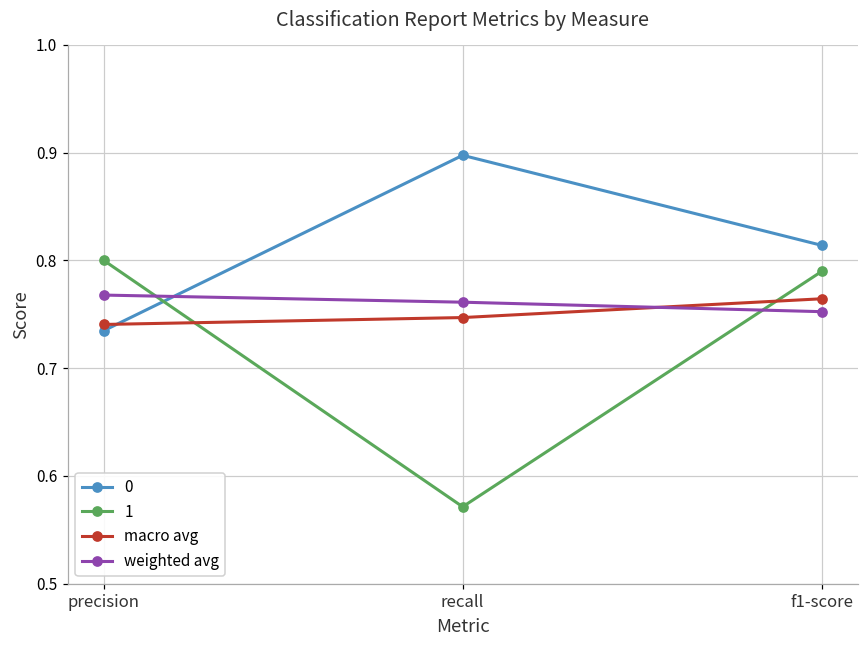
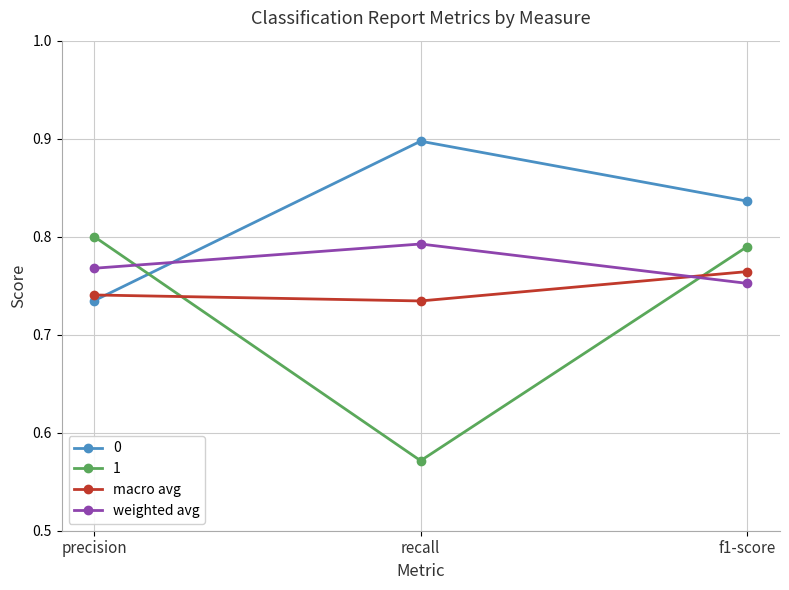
macro avg, recall: 0.75 -> 0.73
weighted avg, recall: 0.76 -> 0.79
0, f1-score: 0.81 -> 0.84
